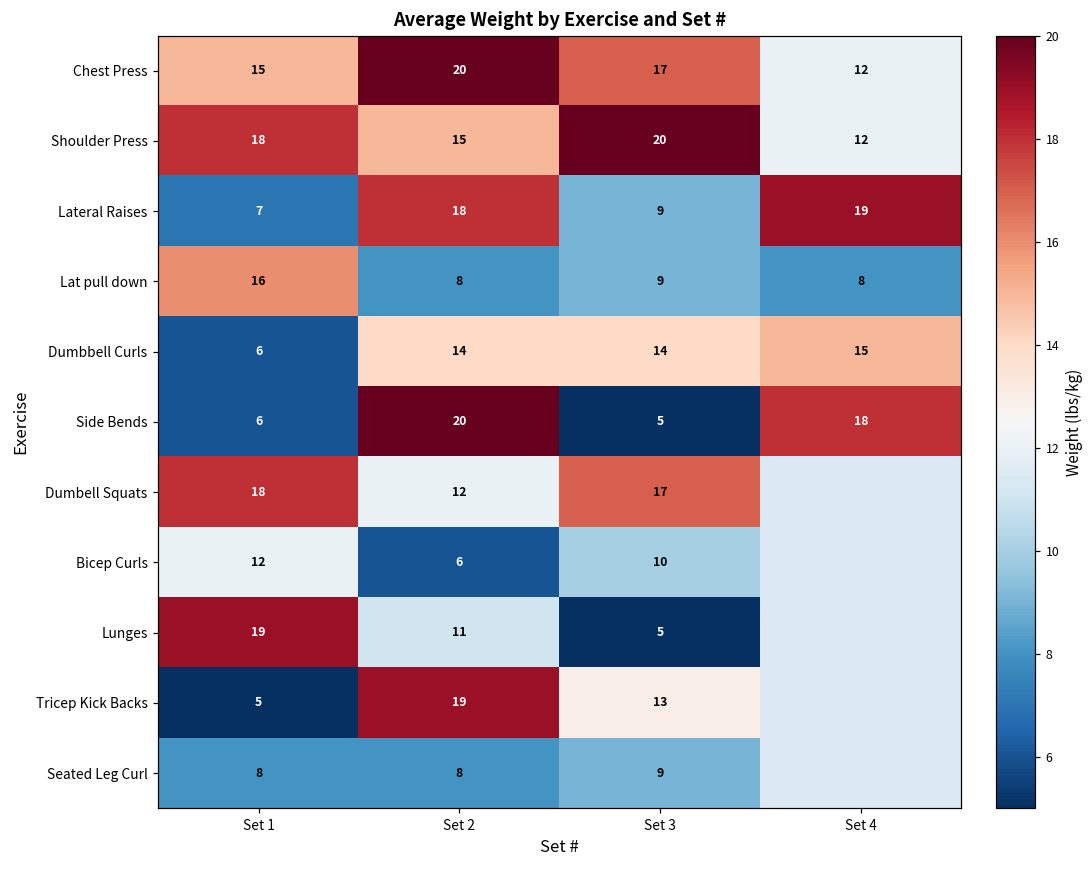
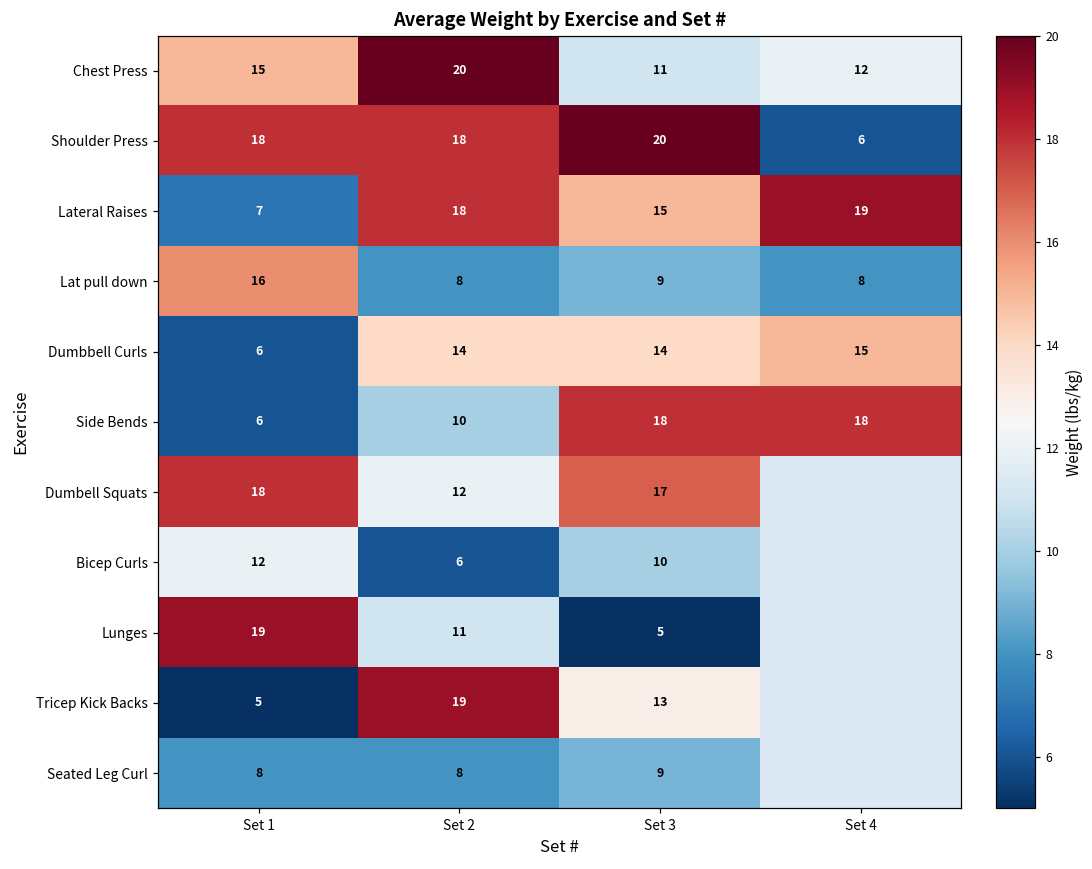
Chest Press, Set 3: 17 -> 11
Shoulder Press, Set 2: 15 -> 18
Shoulder Press, Set 4: 12 -> 6
Lateral Raises, Set 3: 9 -> 15
Side Bends, Set 2: 20 -> 10
Side Bends, Set 3: 5 -> 18
